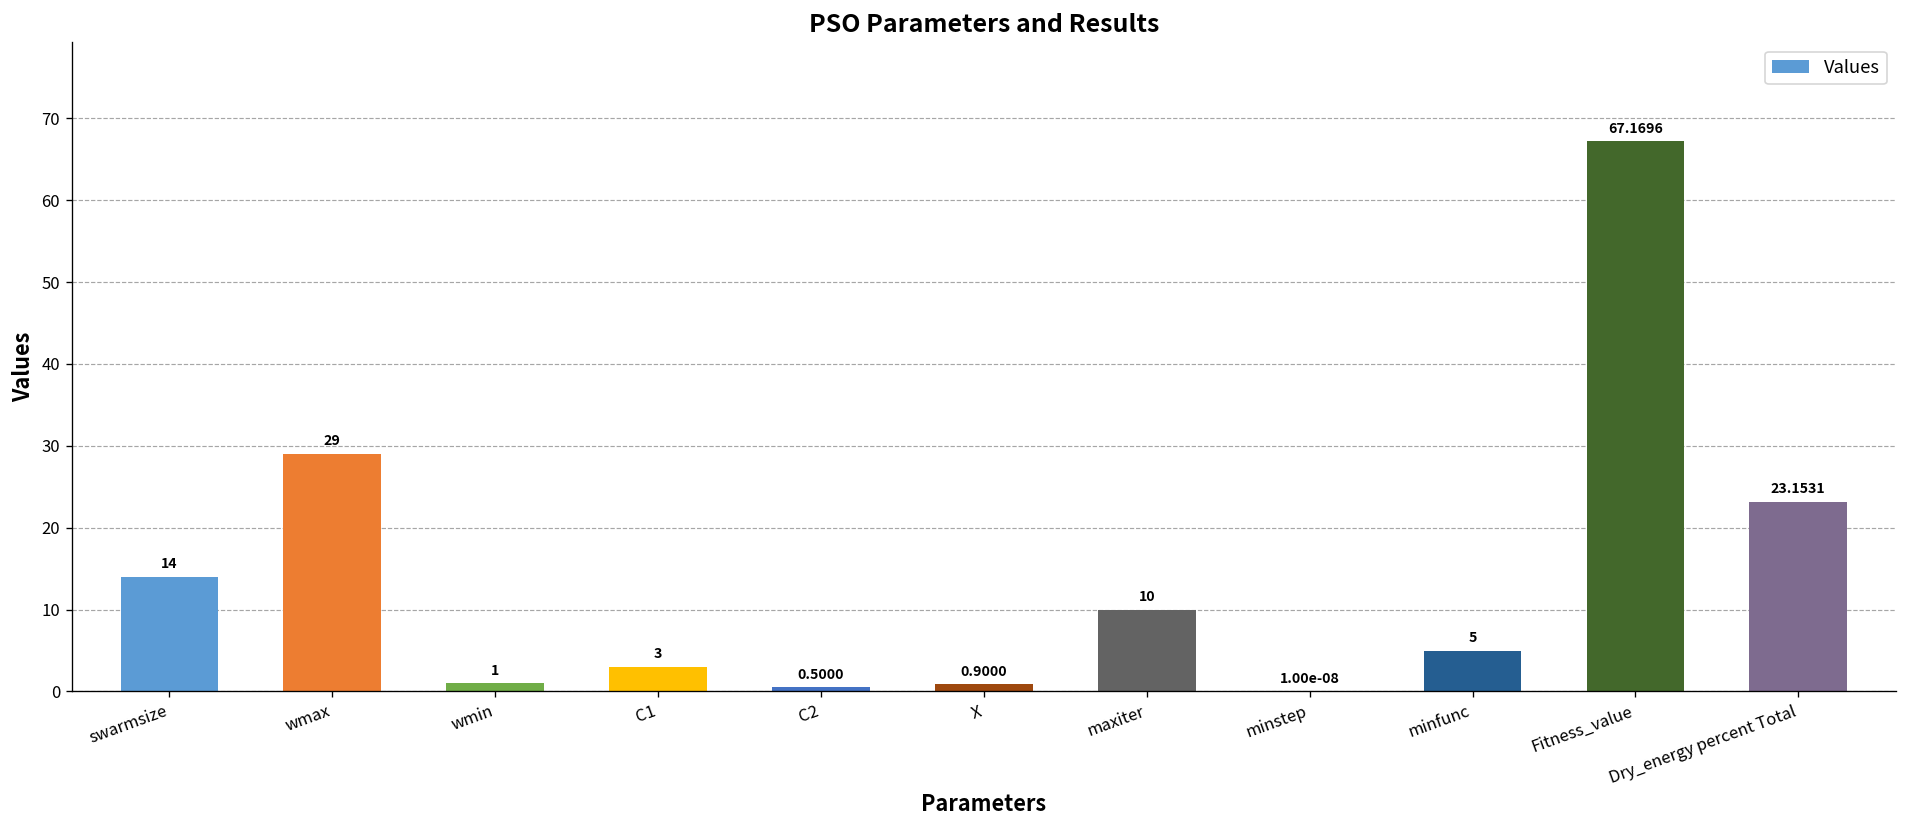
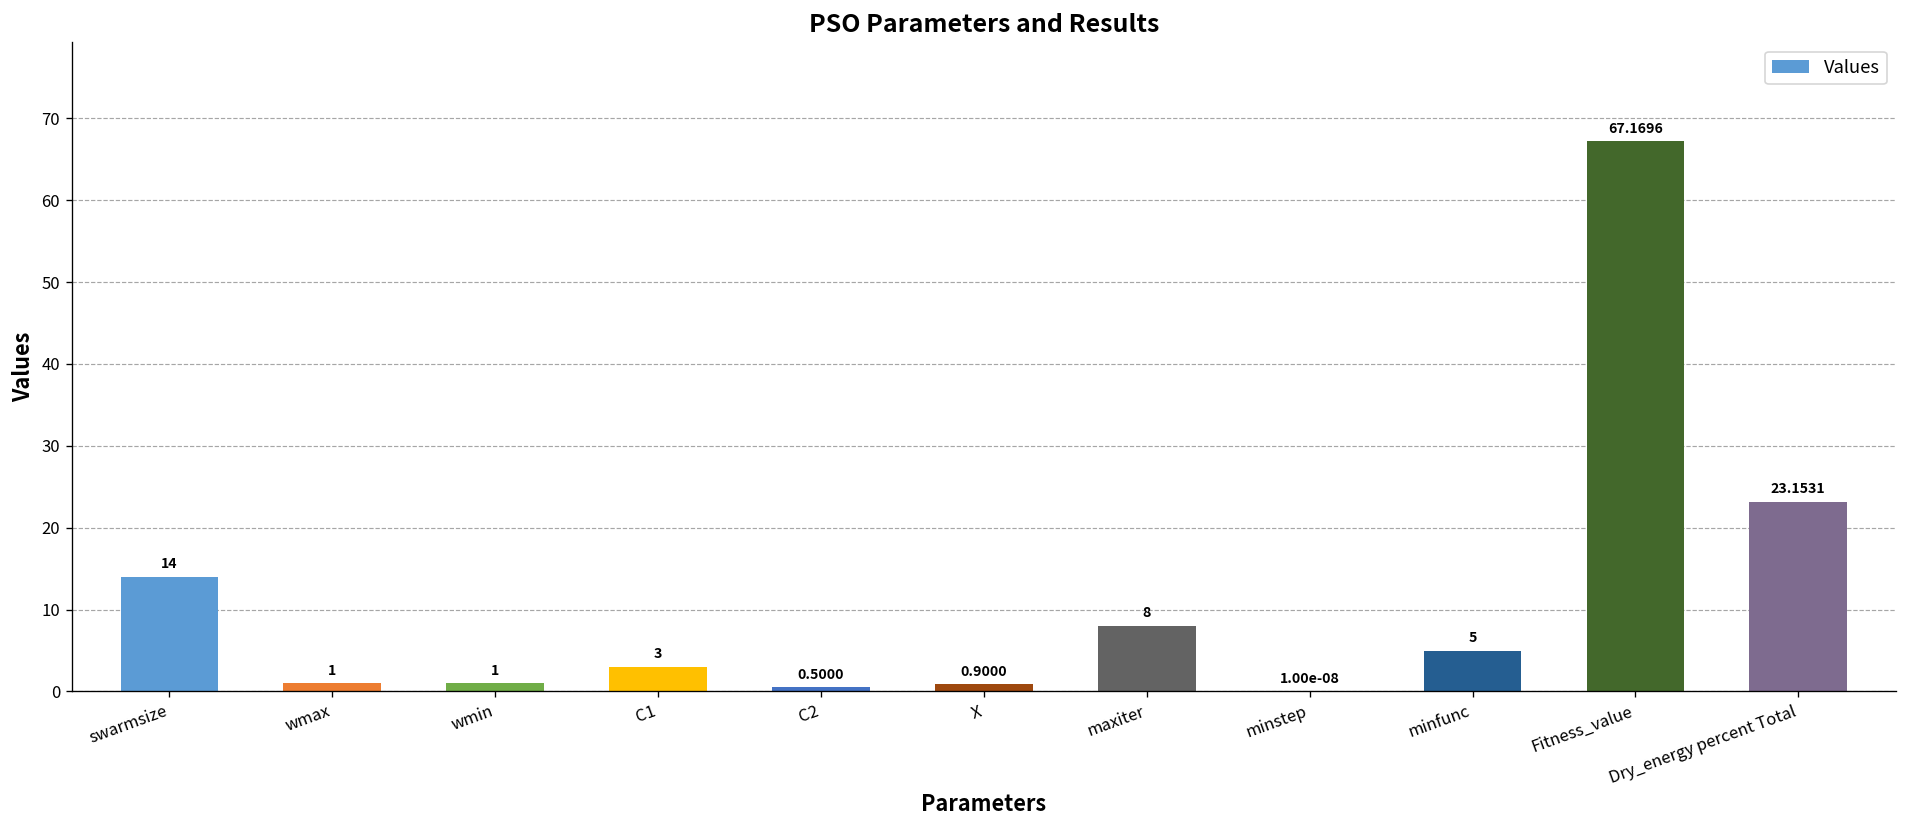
wmax: 29 -> 1
maxiter: 10 -> 8
